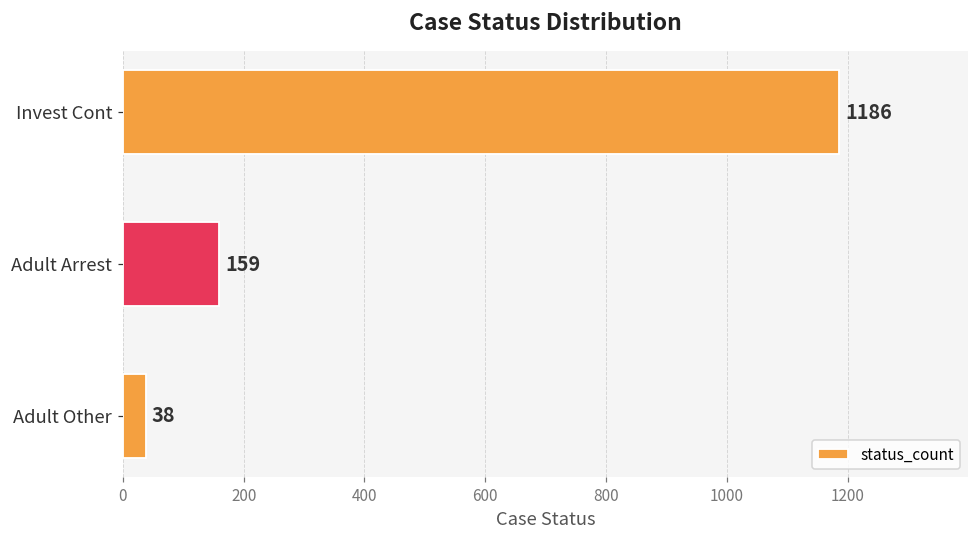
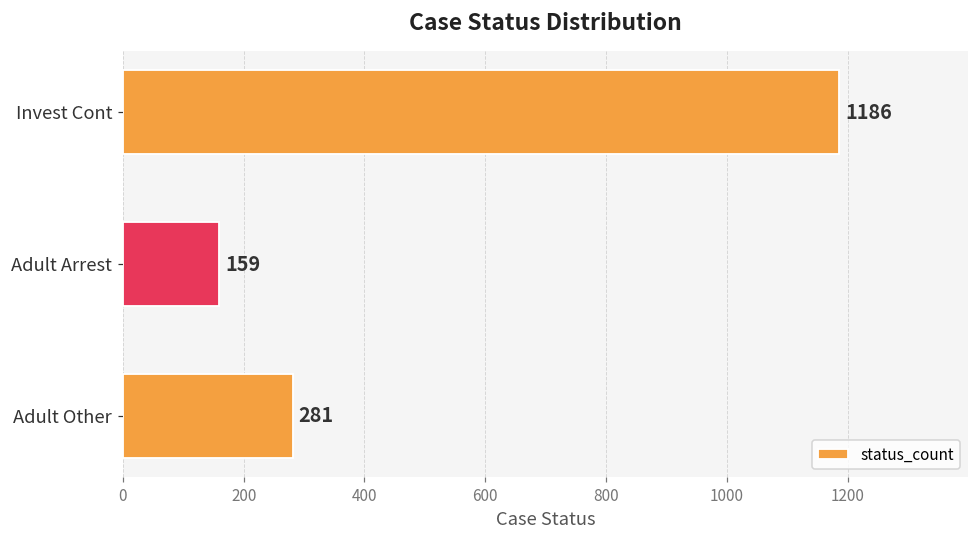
Adult Other: 38 -> 281
